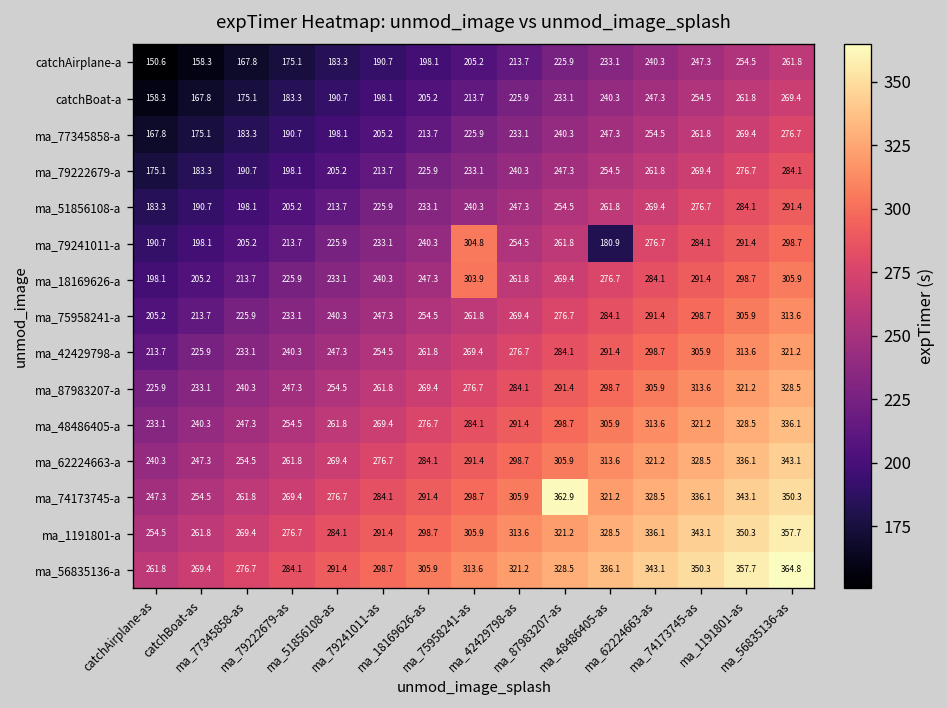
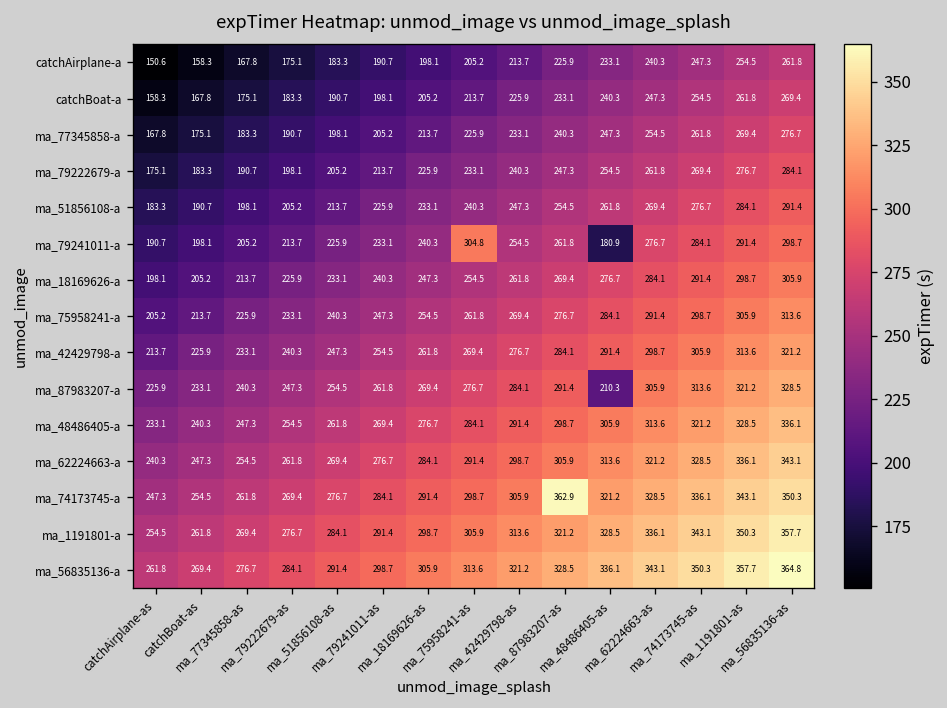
ma_18169626-a, ma_75958241-as: 303.9 -> 254.5
ma_87983207-a, ma_48486405-as: 298.7 -> 210.3
